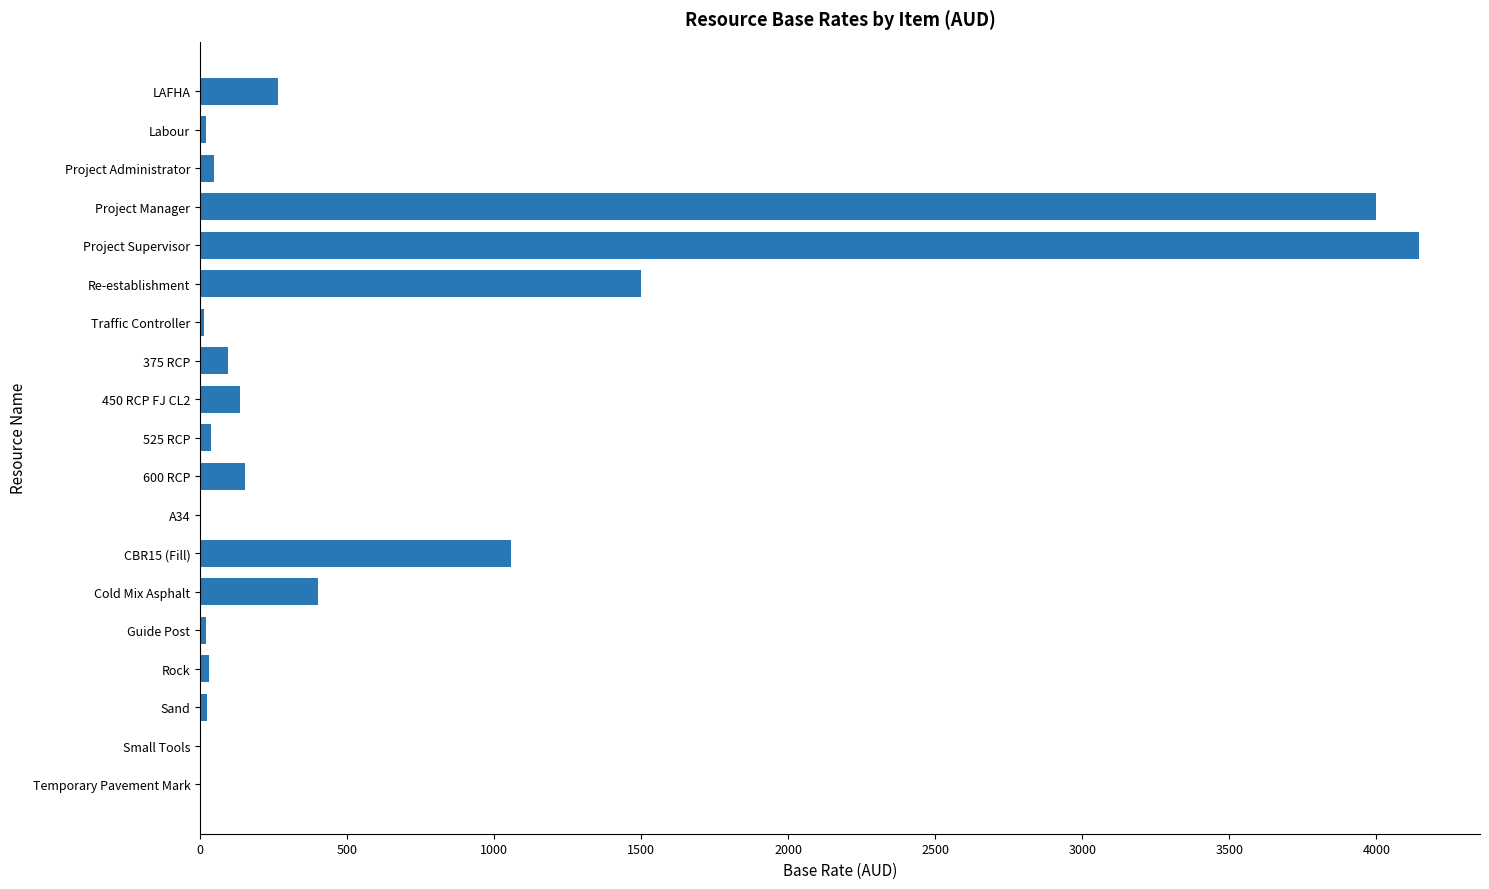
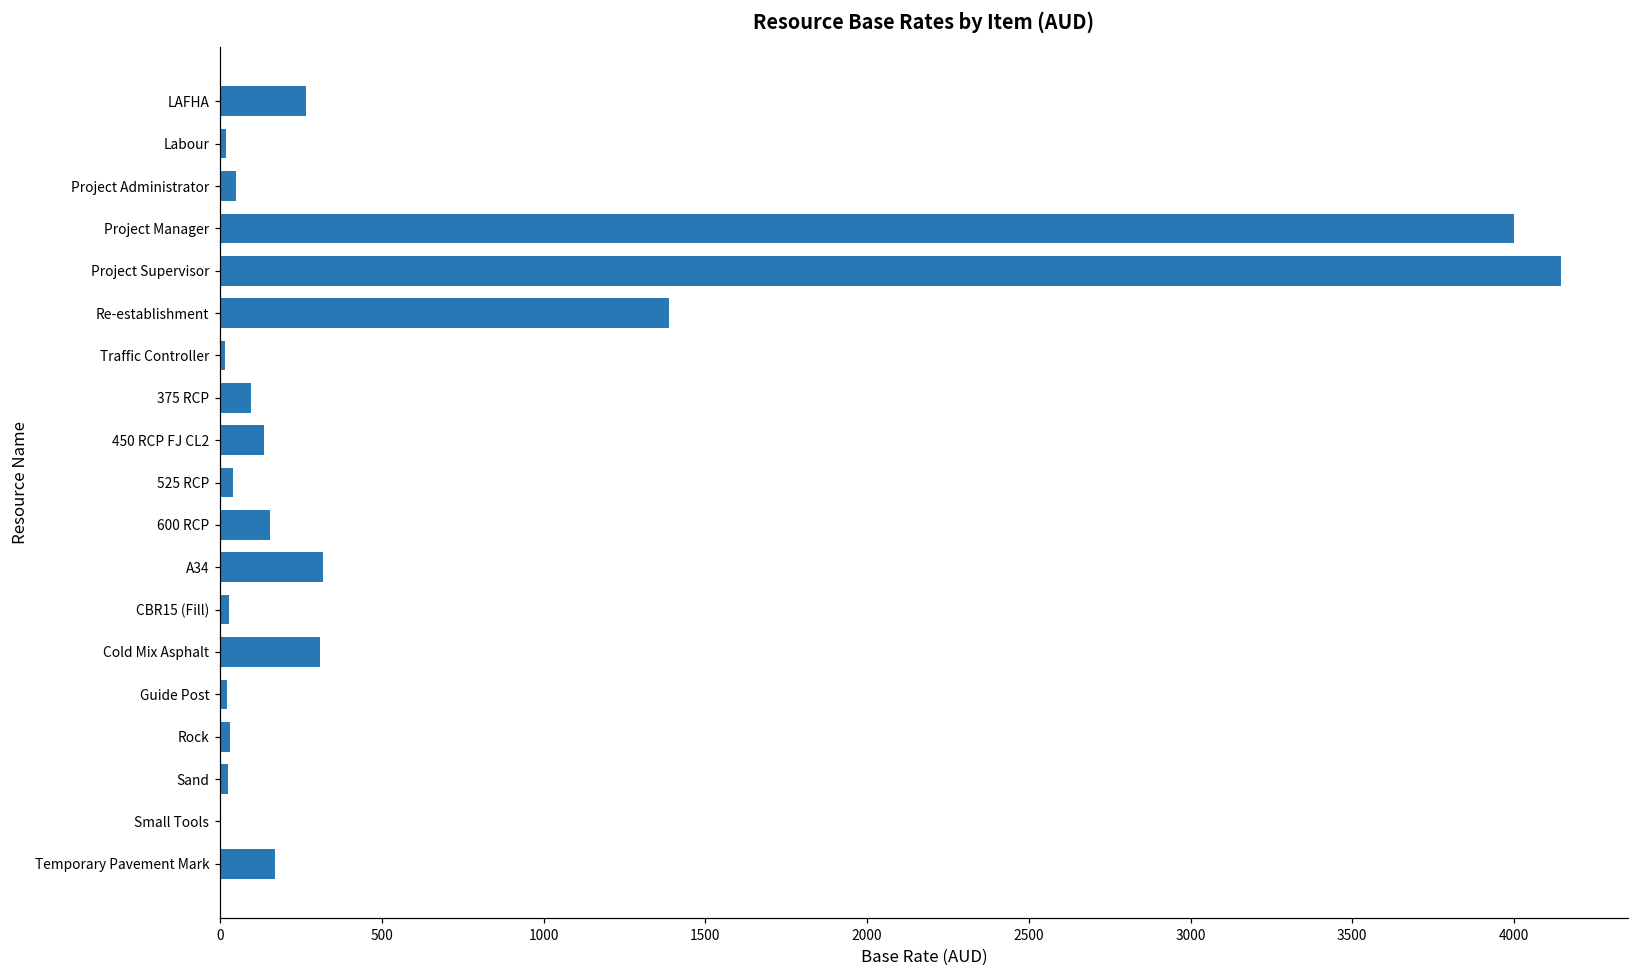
Re-establishment: 1500 -> 1390
A34: 0 -> 320
CBR15 (Fill): 1060 -> 30
Cold Mix Asphalt: 400 -> 310
Temporary Pavement Mark: 0 -> 170
